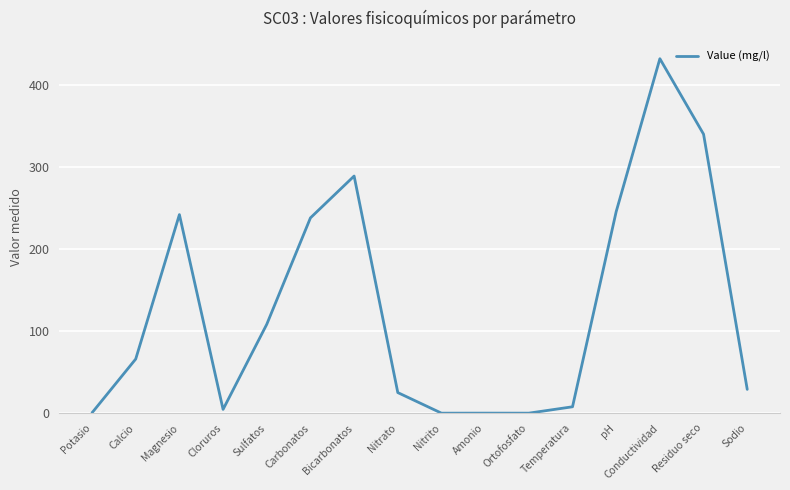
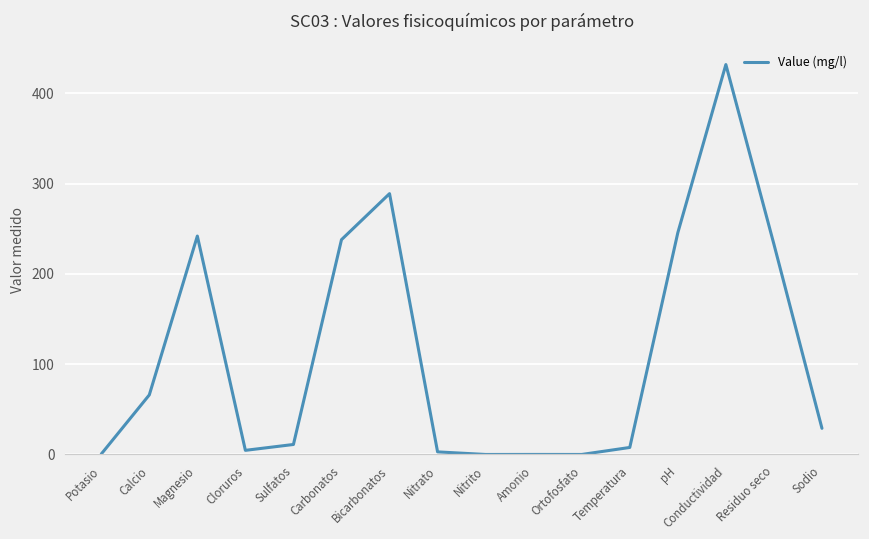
Sulfatos: 110 -> 10
Nitrato: 30 -> 0
Residuo seco: 340 -> 230
